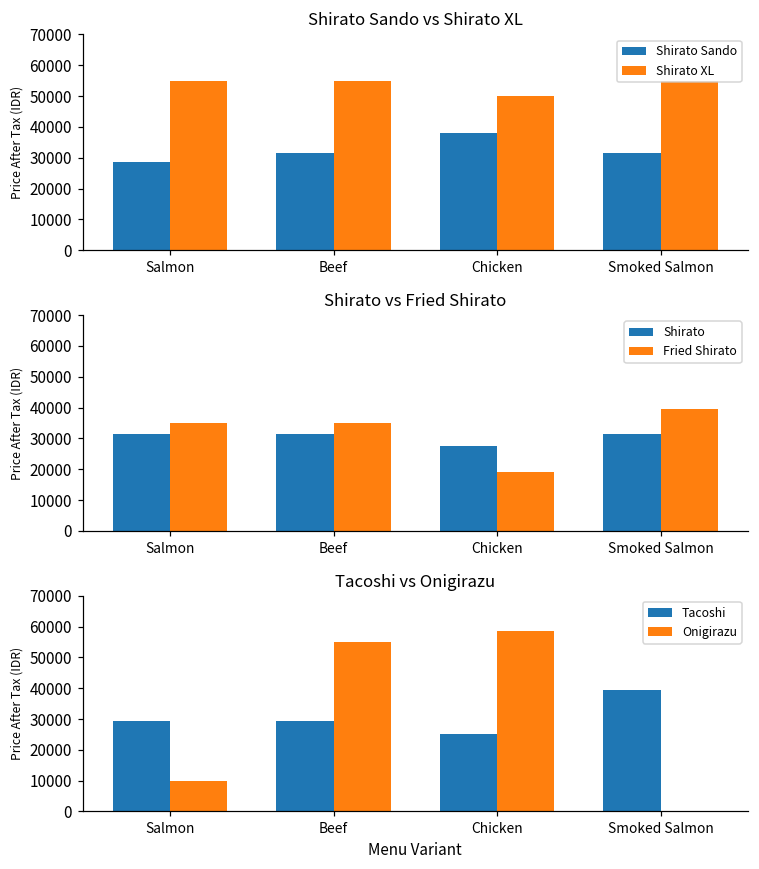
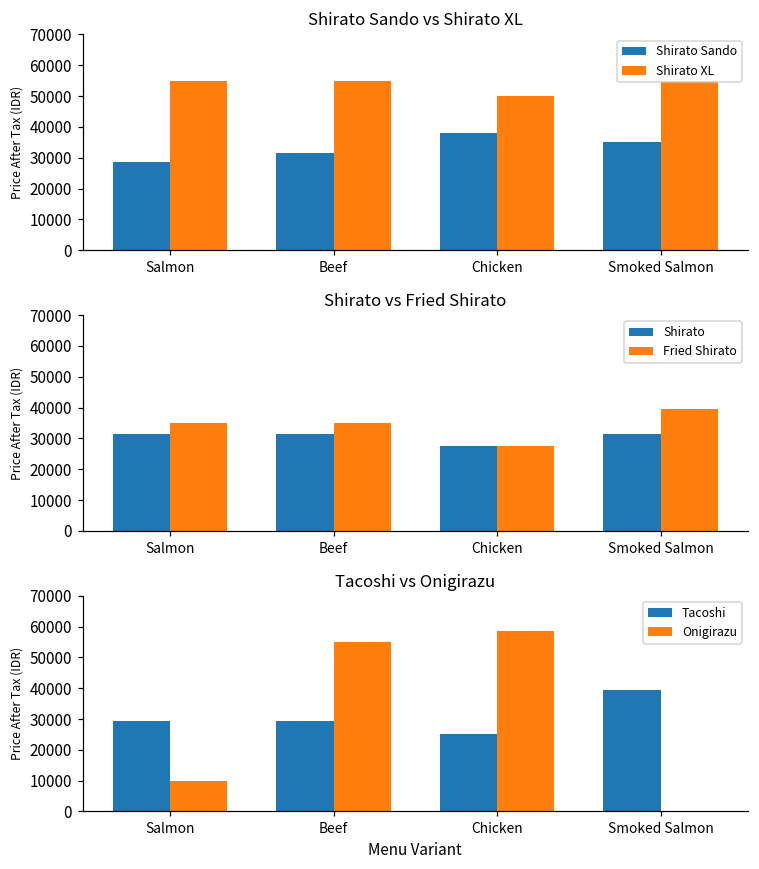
Shirato Sando vs Shirato XL, Shirato Sando, Smoked Salmon: 32000 -> 35000
Shirato vs Fried Shirato, Fried Shirato, Chicken: 19000 -> 28000
